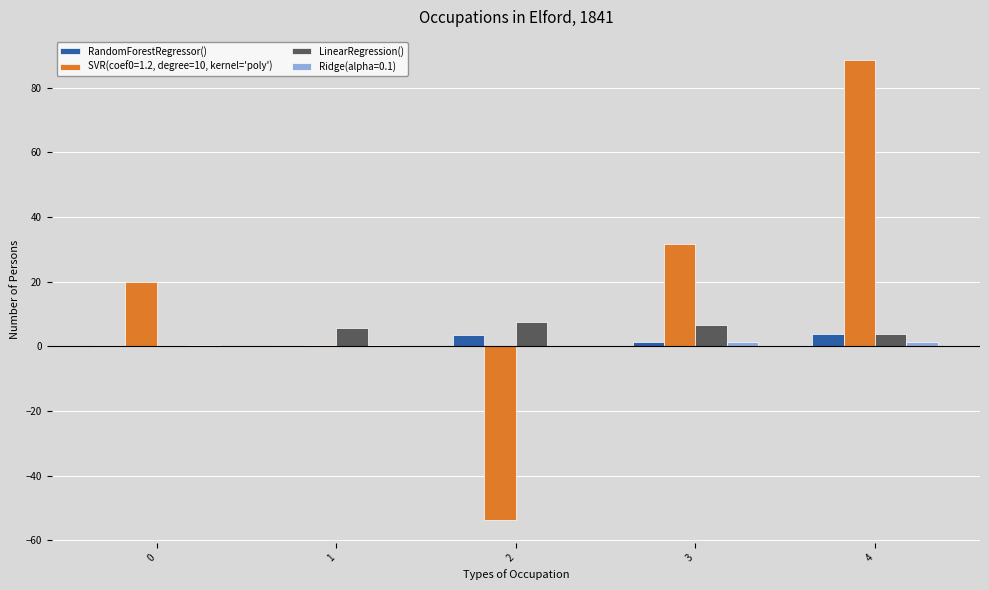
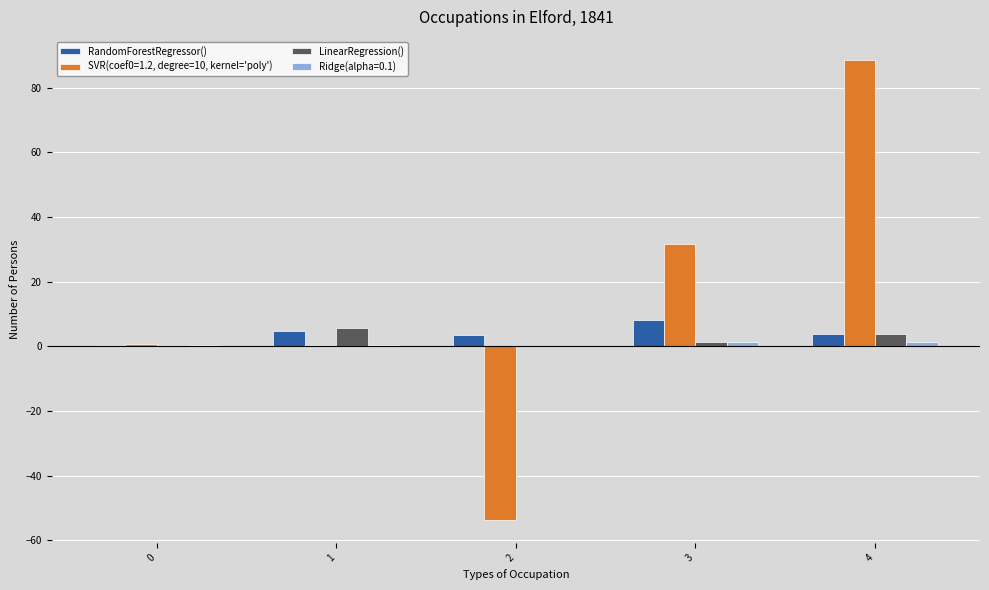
SVR(coef0=1.2, degree=10, kernel='poly'), 0: 20 -> 1
RandomForestRegressor(), 1: 0 -> 5
LinearRegression(), 2: 8 -> 0
RandomForestRegressor(), 3: 1 -> 8
LinearRegression(), 3: 7 -> 1
